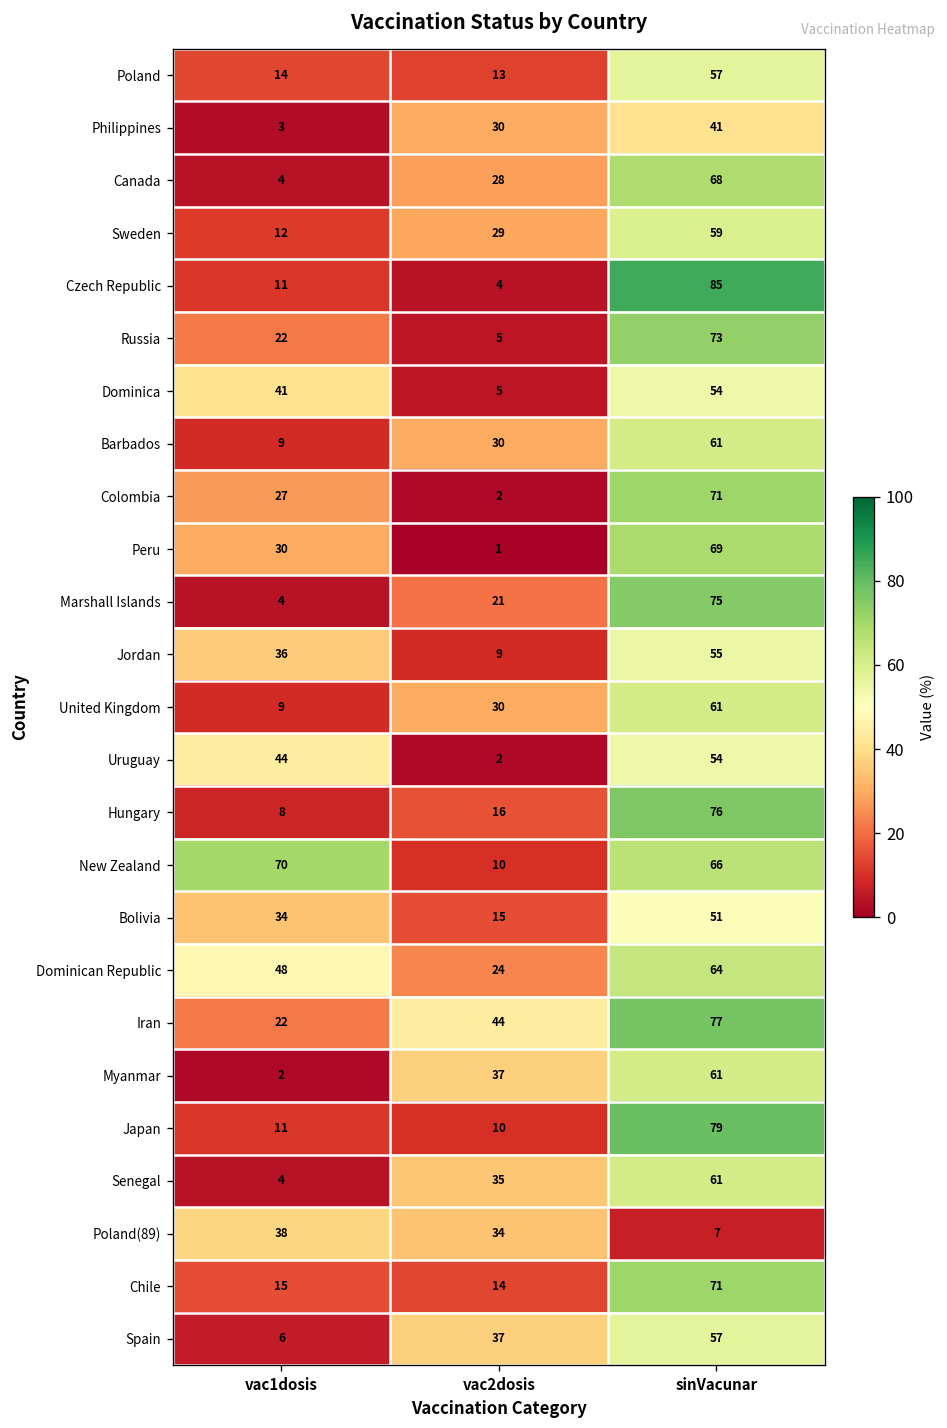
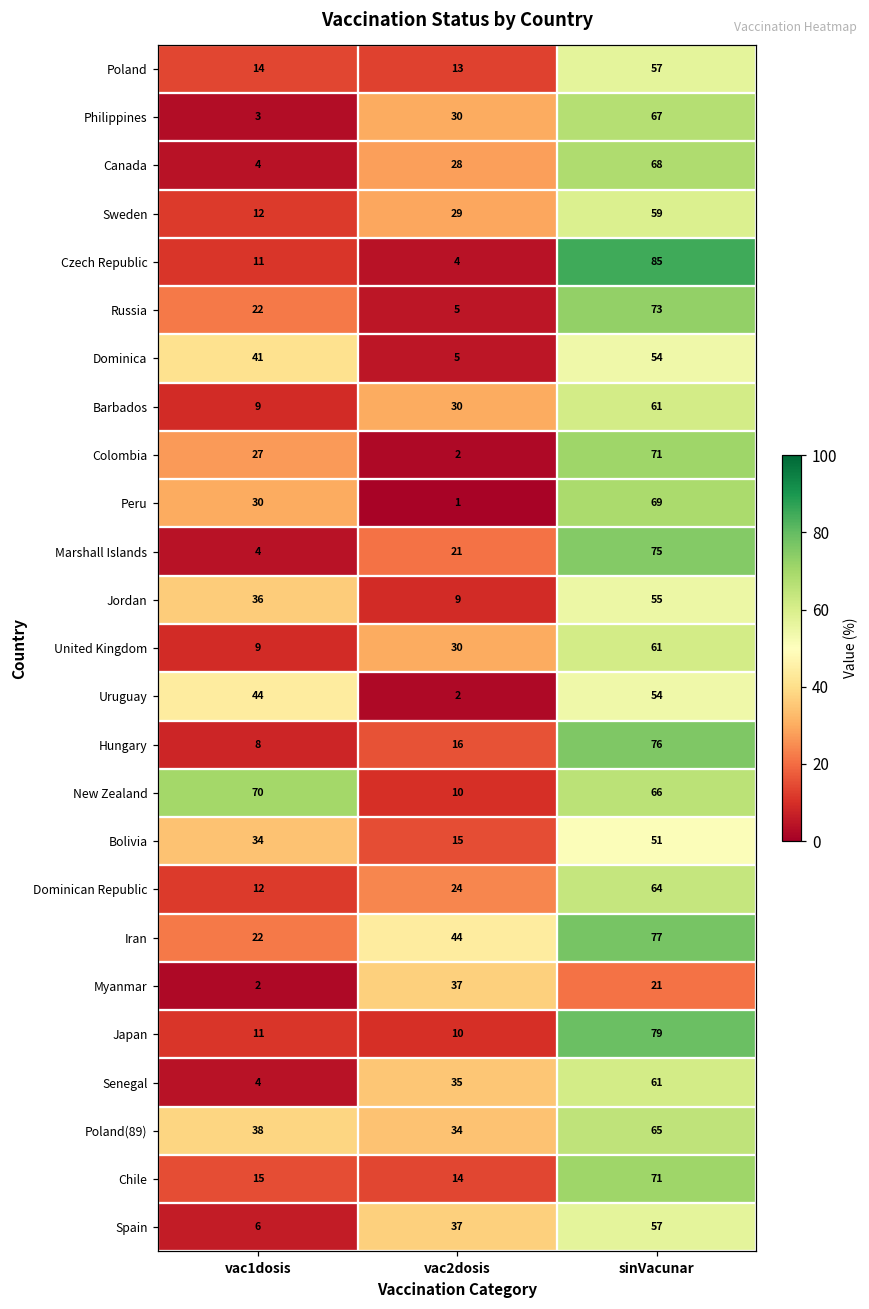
Philippines, sinVacunar: 41 -> 67
Dominican Republic, vac1dosis: 48 -> 12
Myanmar, sinVacunar: 61 -> 21
Poland(89), sinVacunar: 7 -> 65
